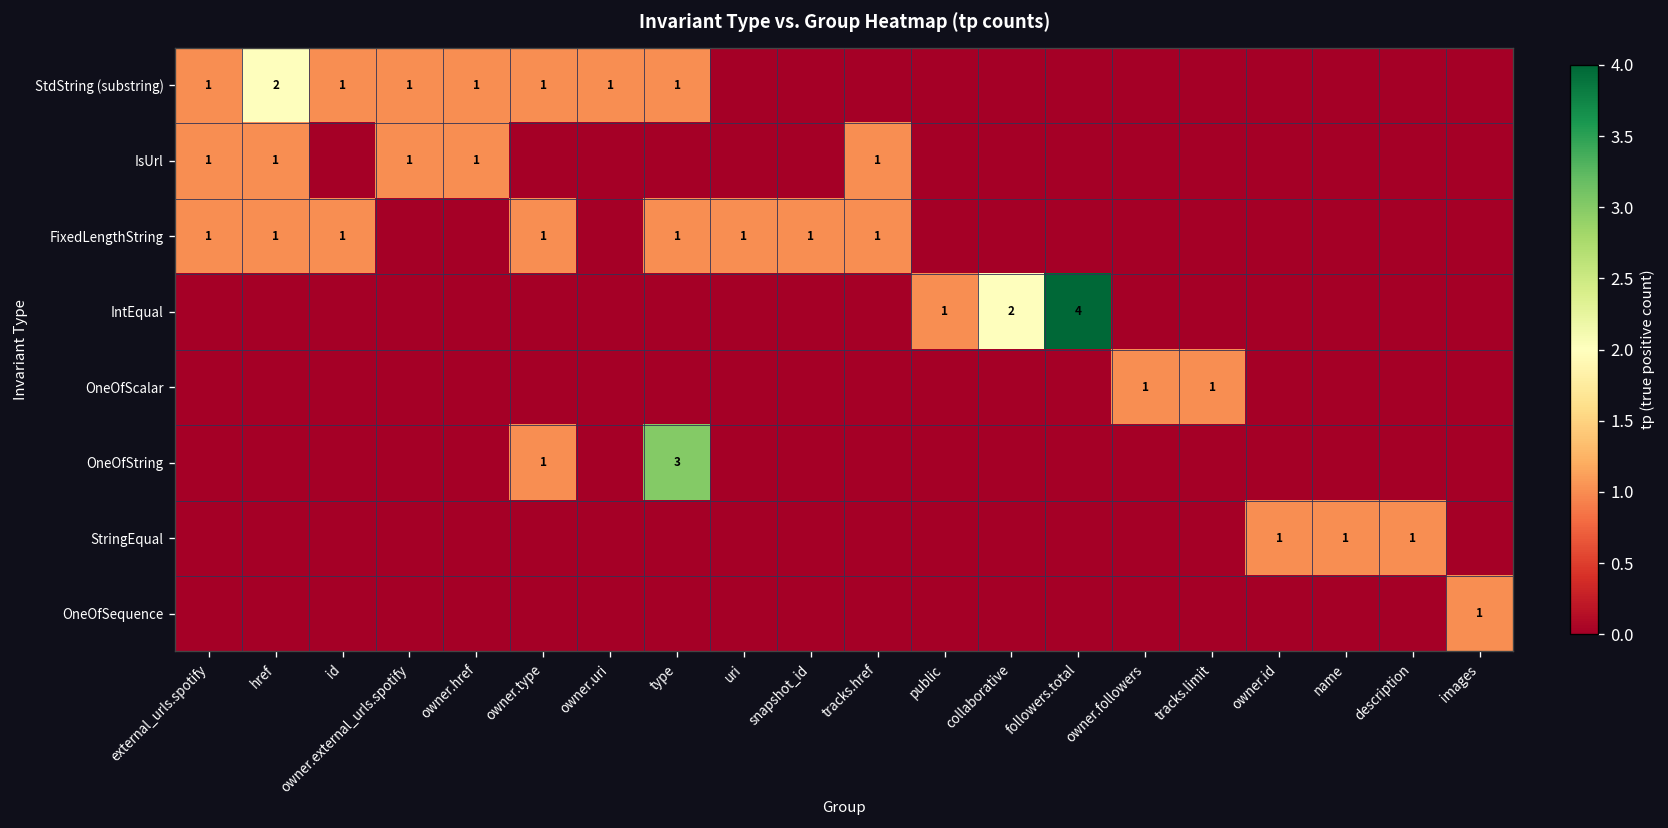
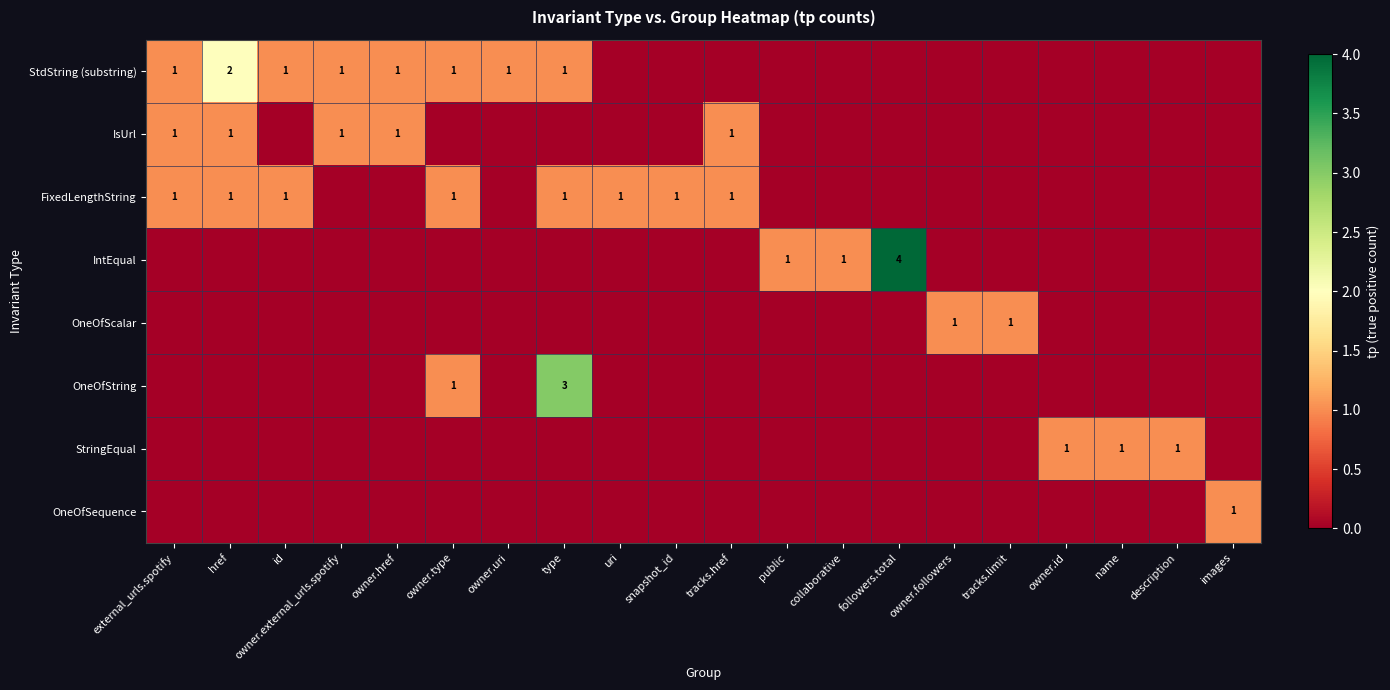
IntEqual, collaborative: 2 -> 1
